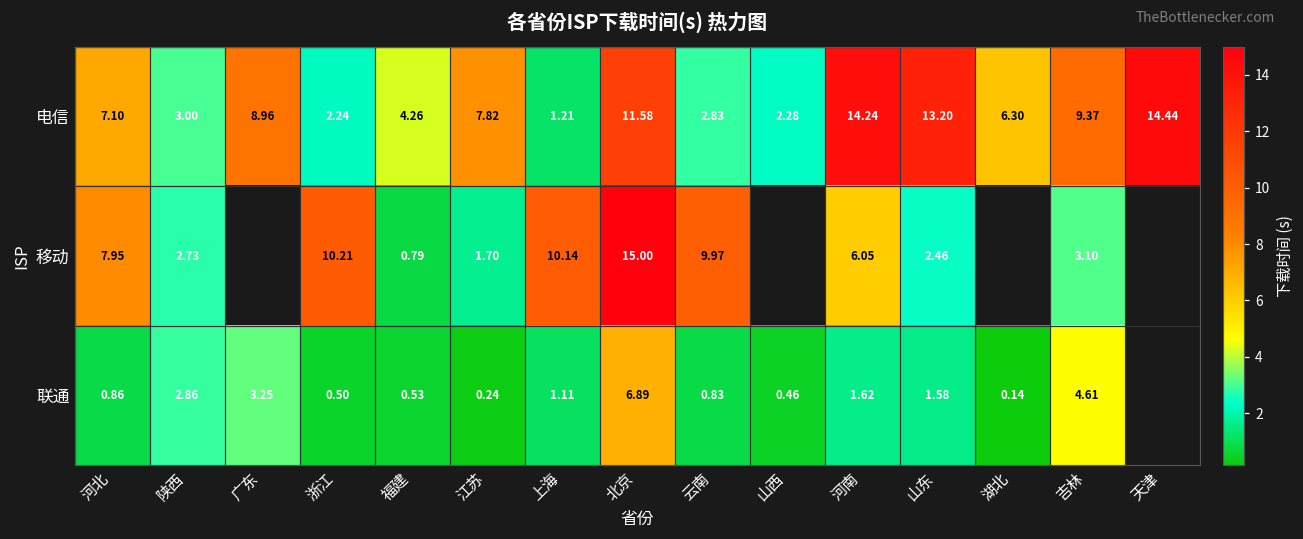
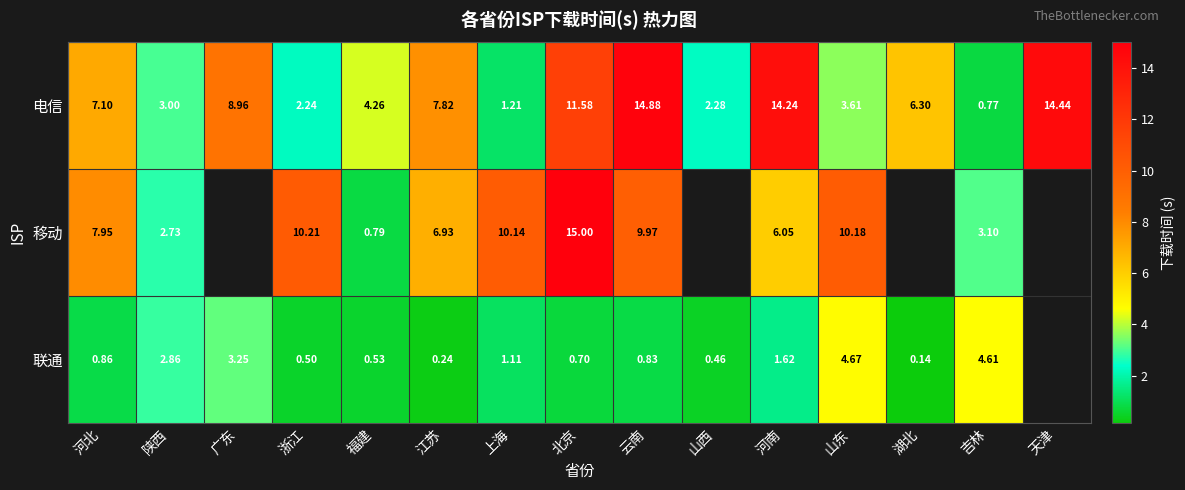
电信, 云南: 2.83 -> 14.88
电信, 山东: 13.20 -> 3.61
电信, 吉林: 9.37 -> 0.77
移动, 江苏: 1.70 -> 6.93
移动, 山东: 2.46 -> 10.18
联通, 北京: 6.89 -> 0.70
联通, 山东: 1.58 -> 4.67
